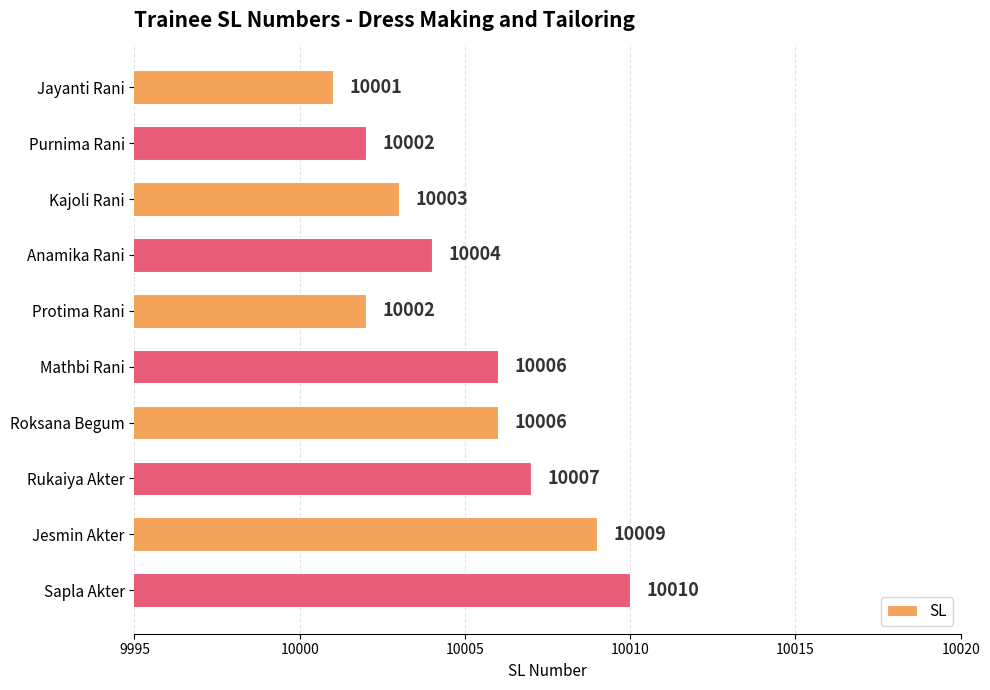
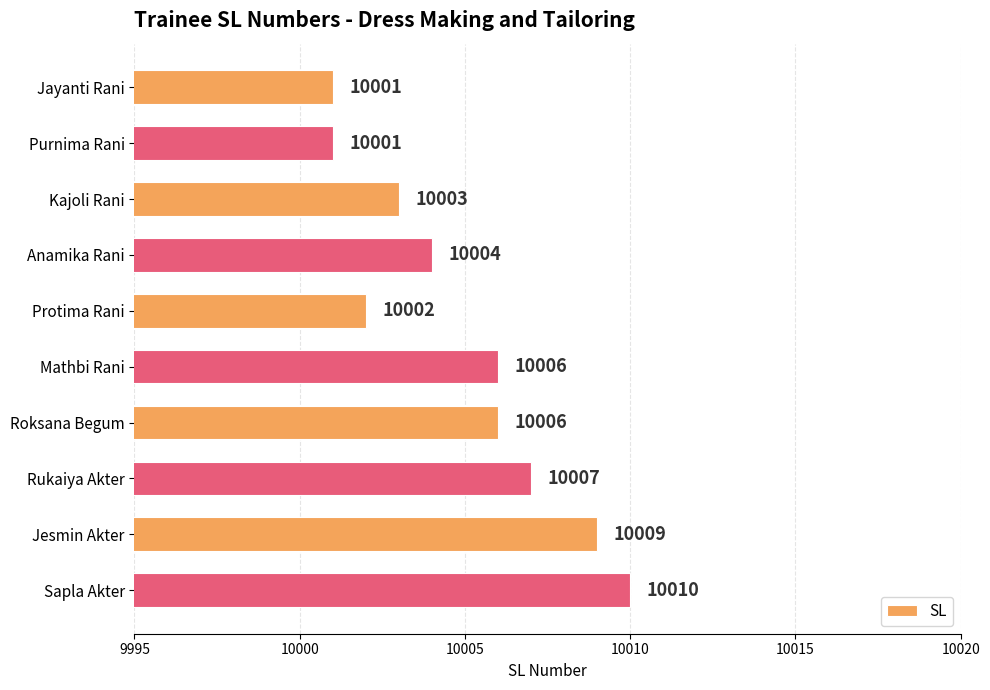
Purnima Rani: 10002 -> 10001
